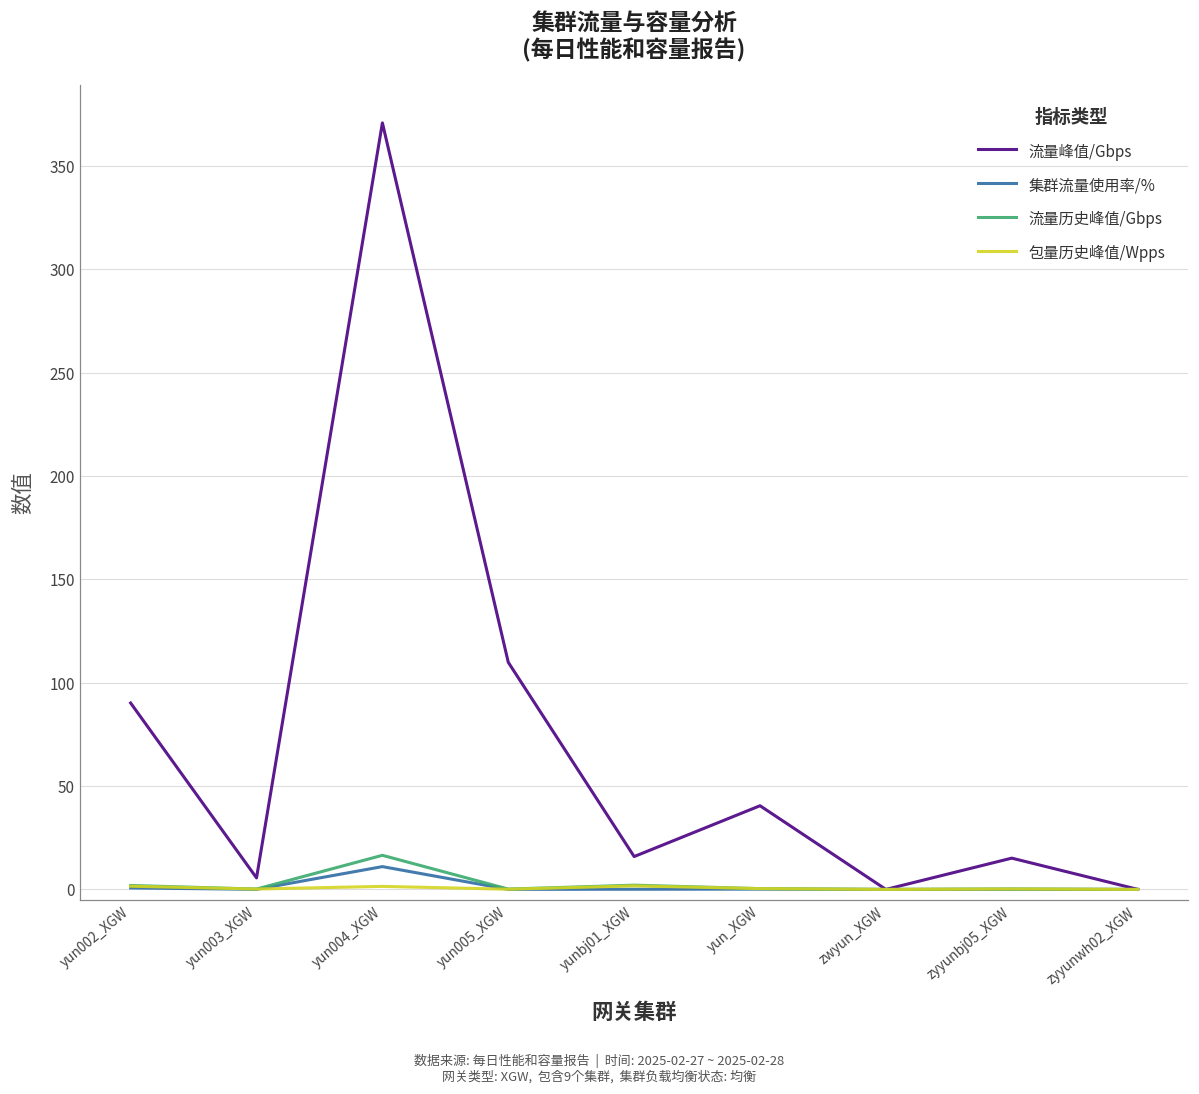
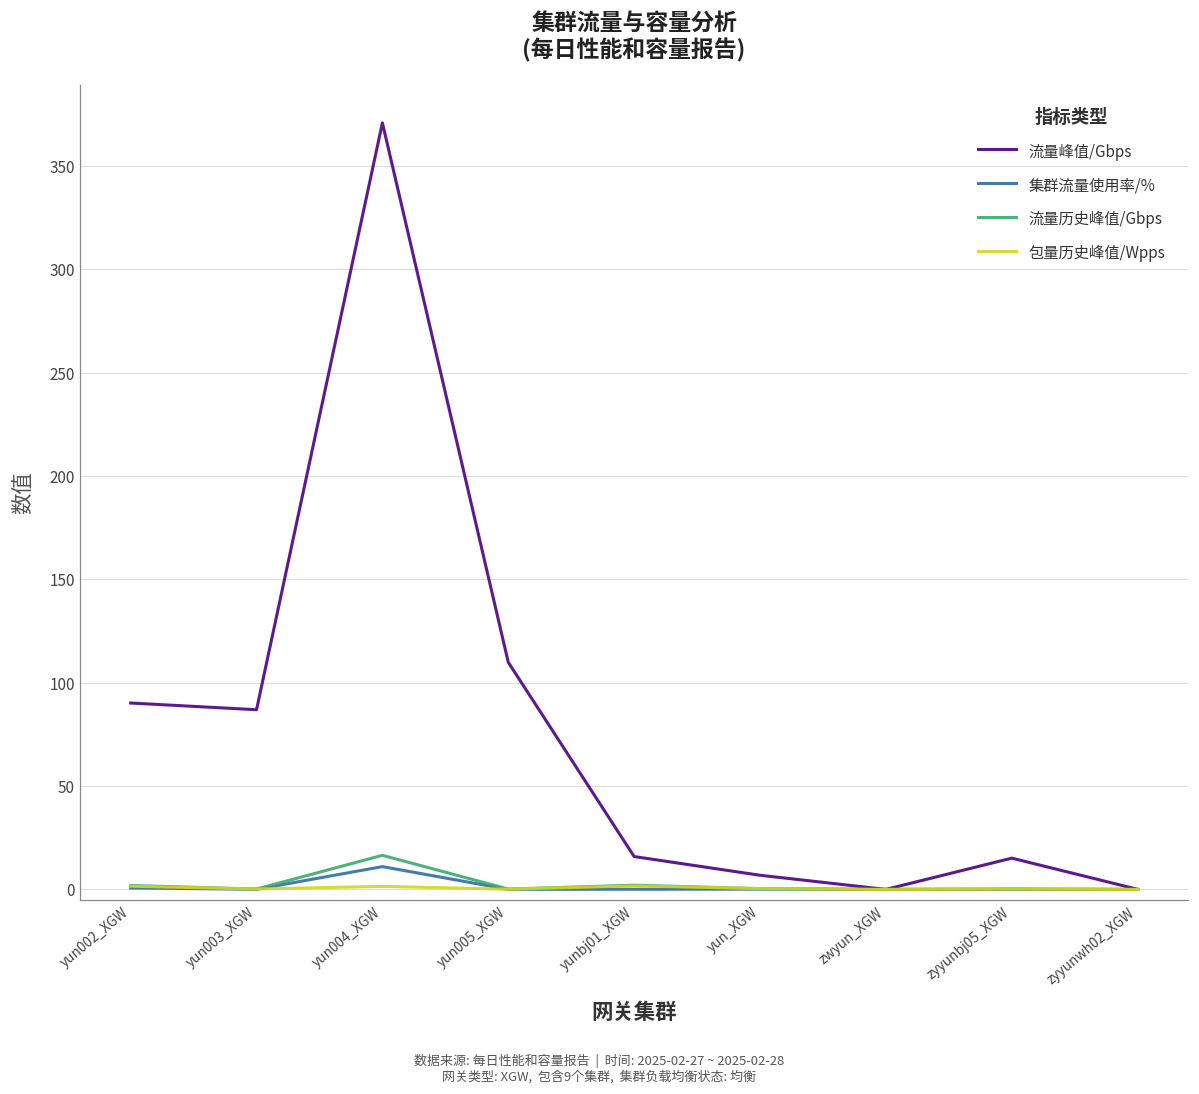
流量峰值/Gbps, yun003_XGW: 6 -> 87
流量峰值/Gbps, yun_XGW: 40 -> 7
